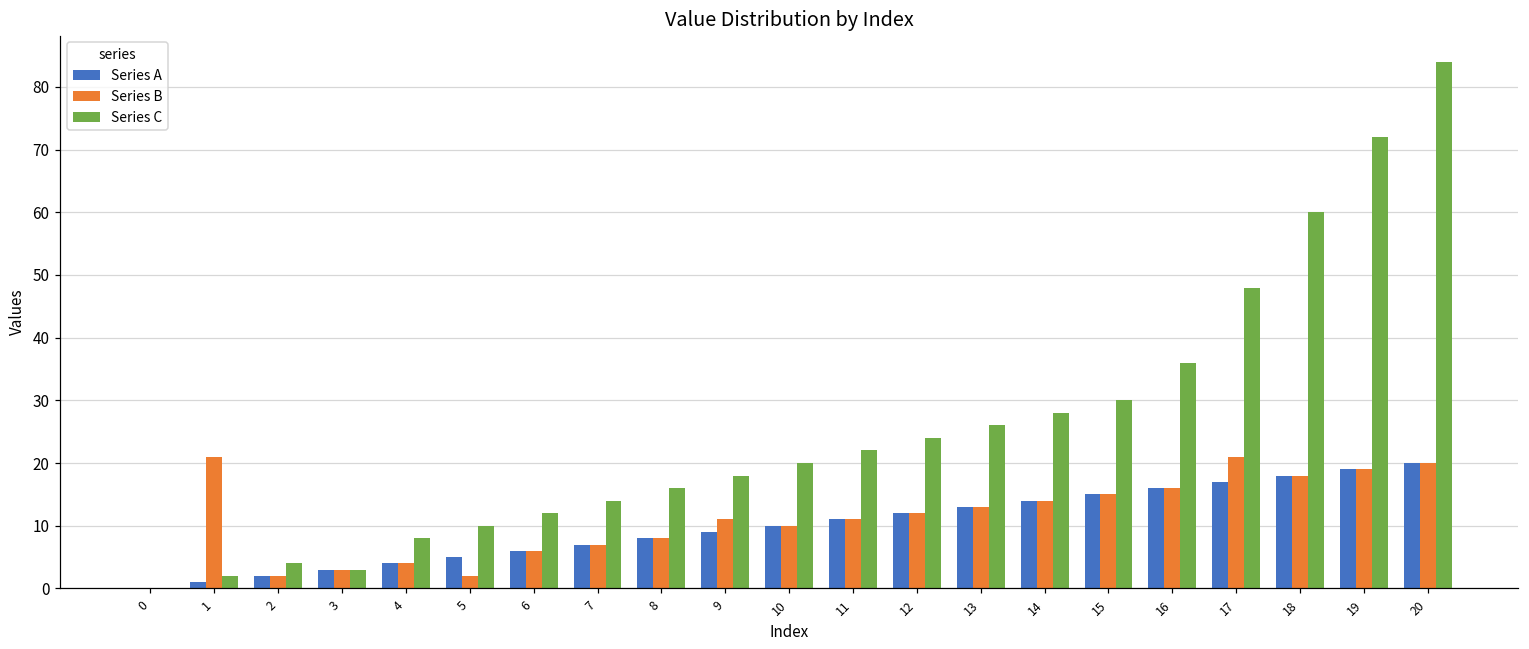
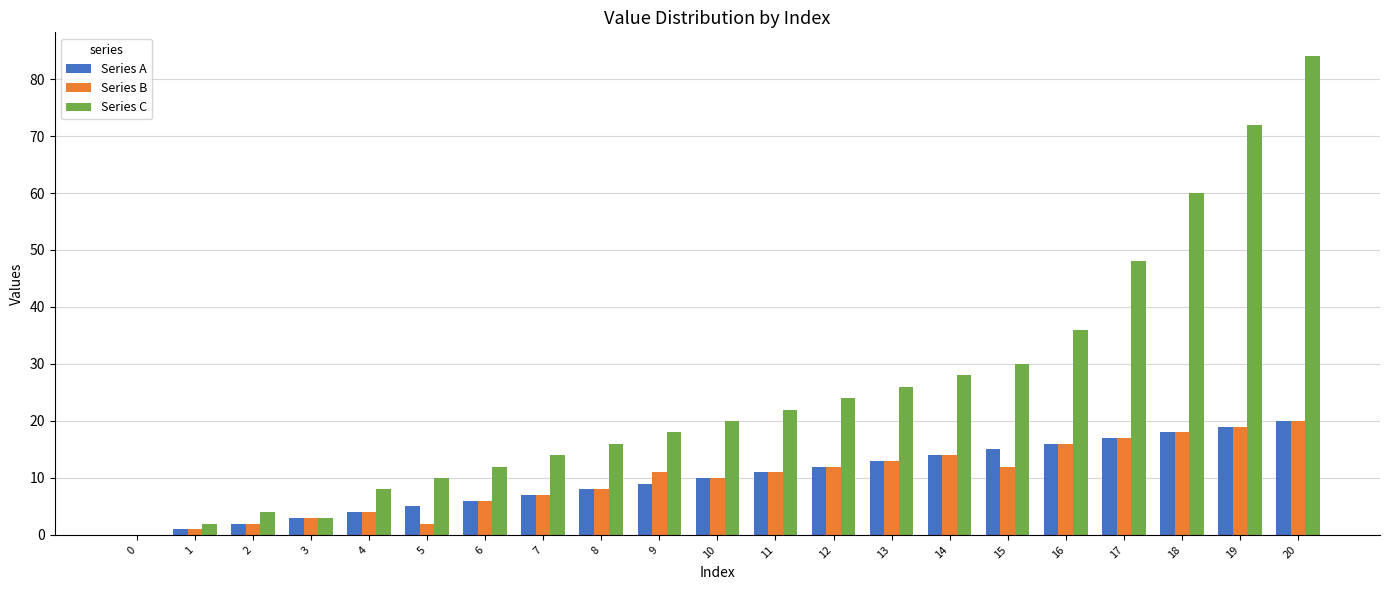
Series B, 1: 21 -> 1
Series B, 15: 15 -> 12
Series B, 17: 21 -> 17
